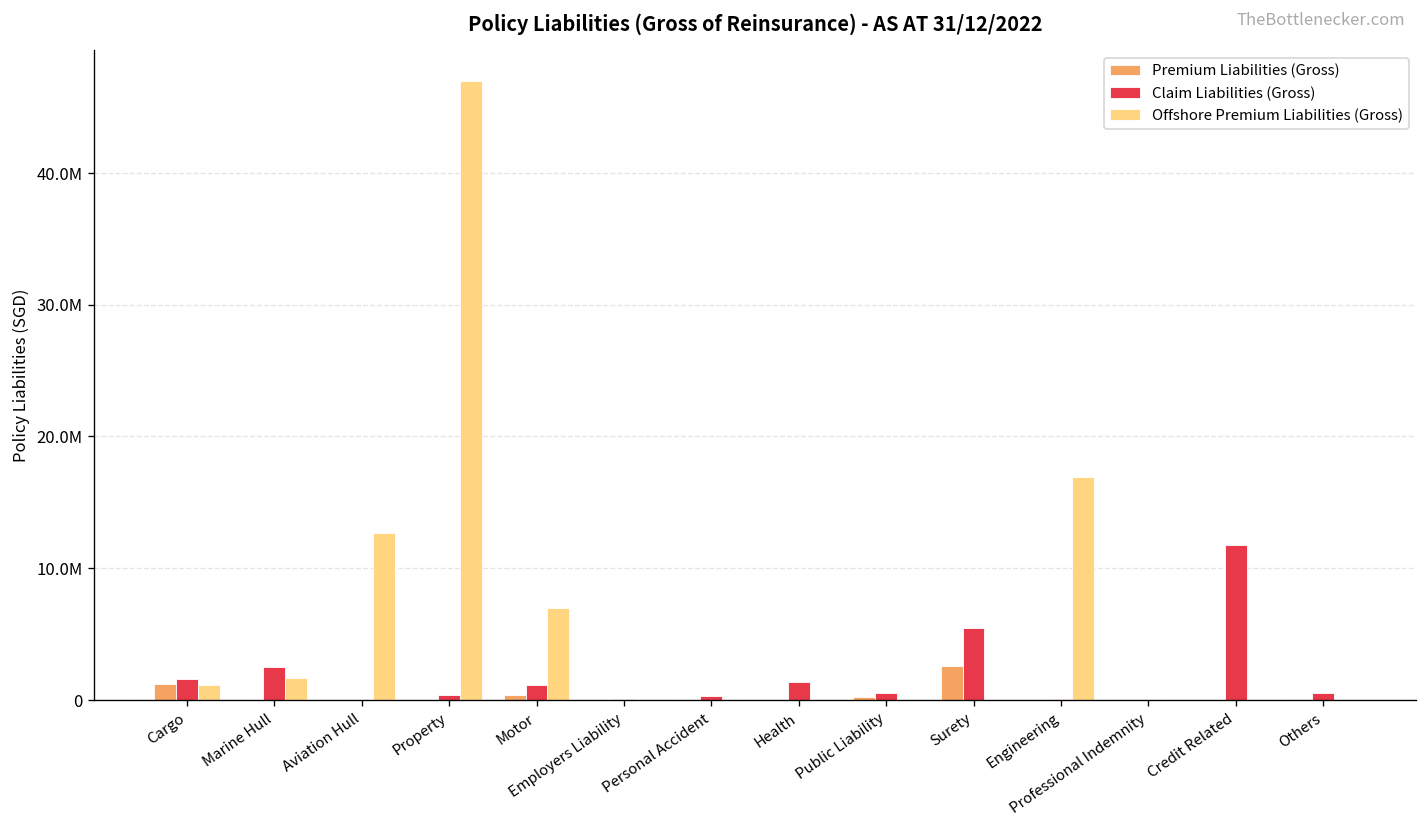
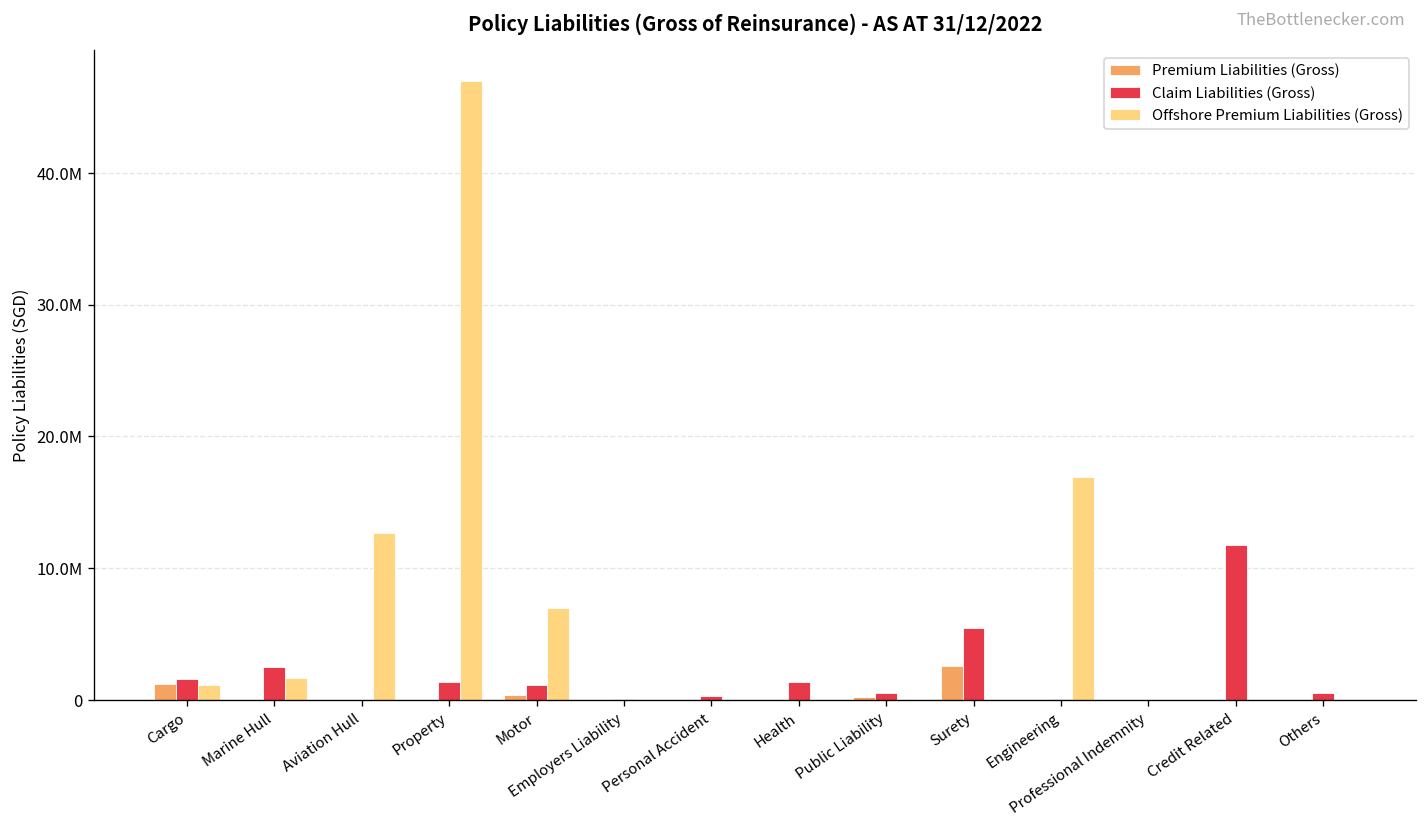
Claim Liabilities (Gross), Property: 400000 -> 1300000
